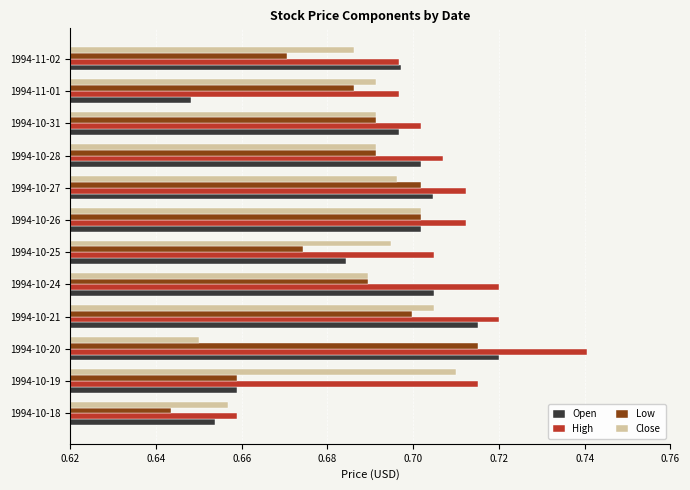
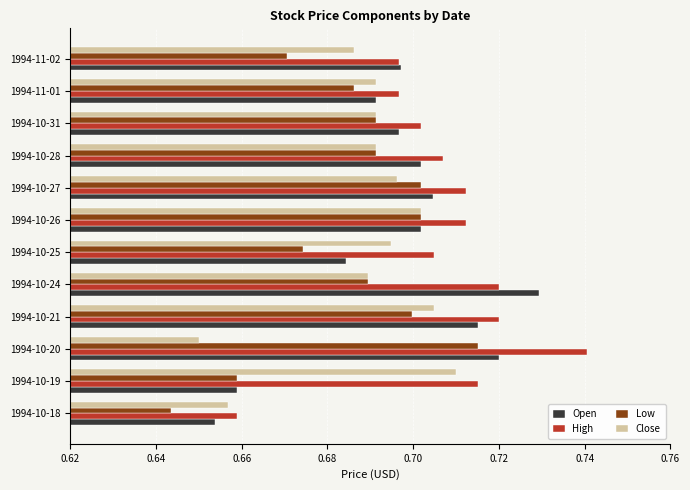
Open, 1994-11-01: 0.648 -> 0.691
Open, 1994-10-24: 0.705 -> 0.729
